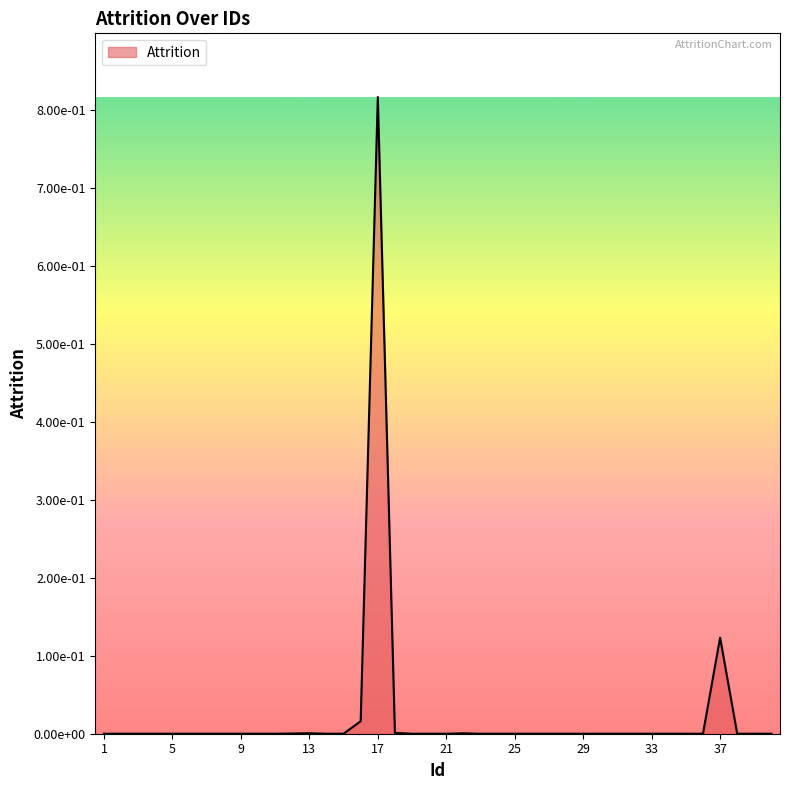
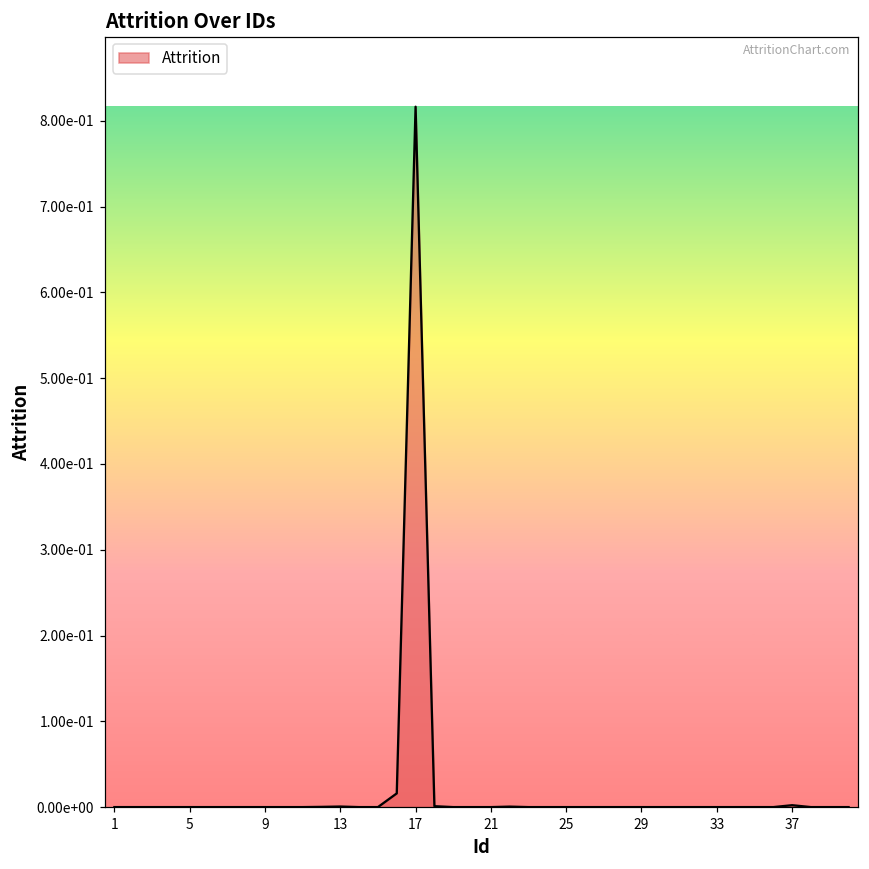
37: 0.12 -> 0.00
